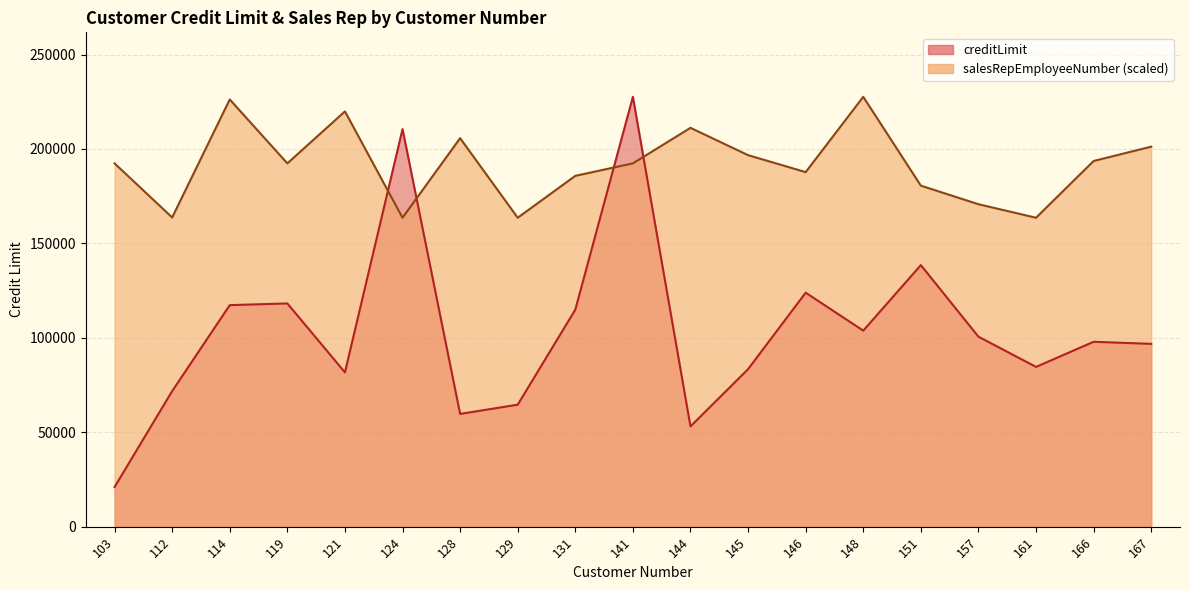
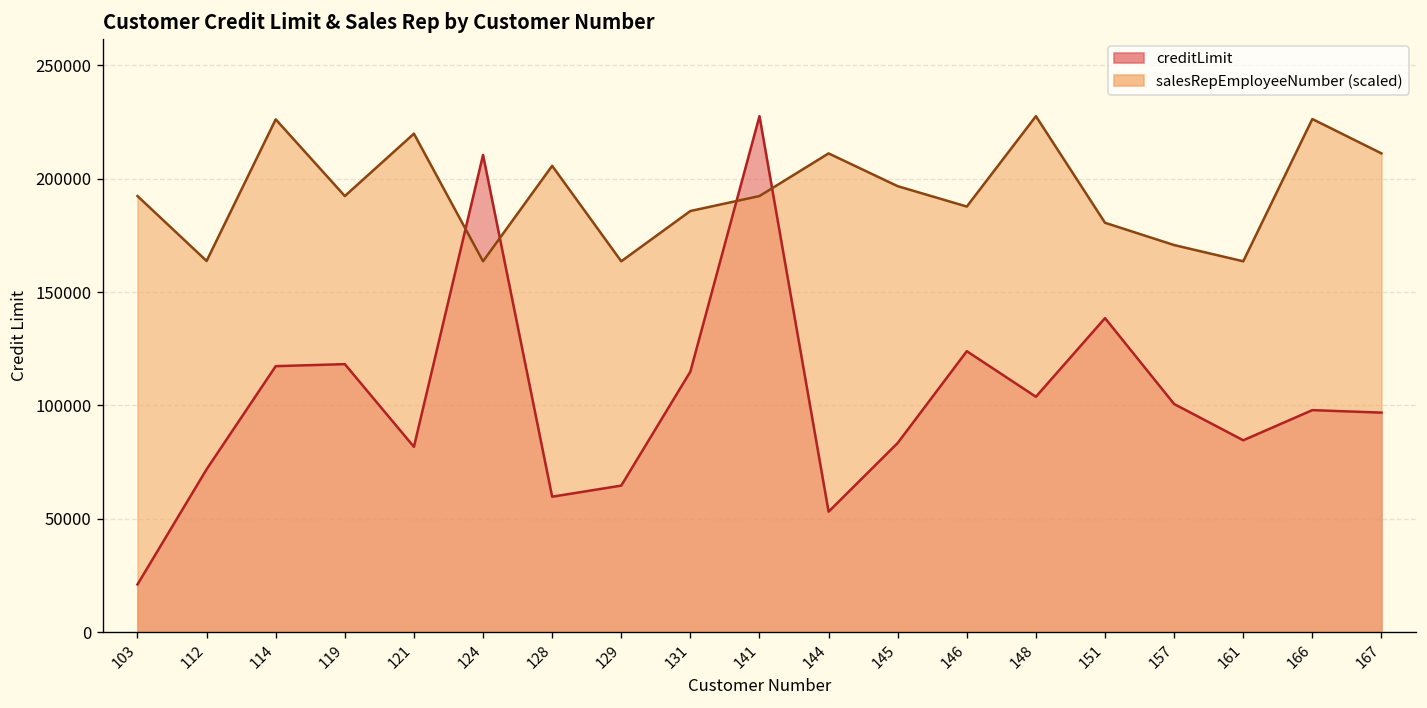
salesRepEmployeeNumber (scaled), 166: 194000 -> 226000
salesRepEmployeeNumber (scaled), 167: 201000 -> 211000
